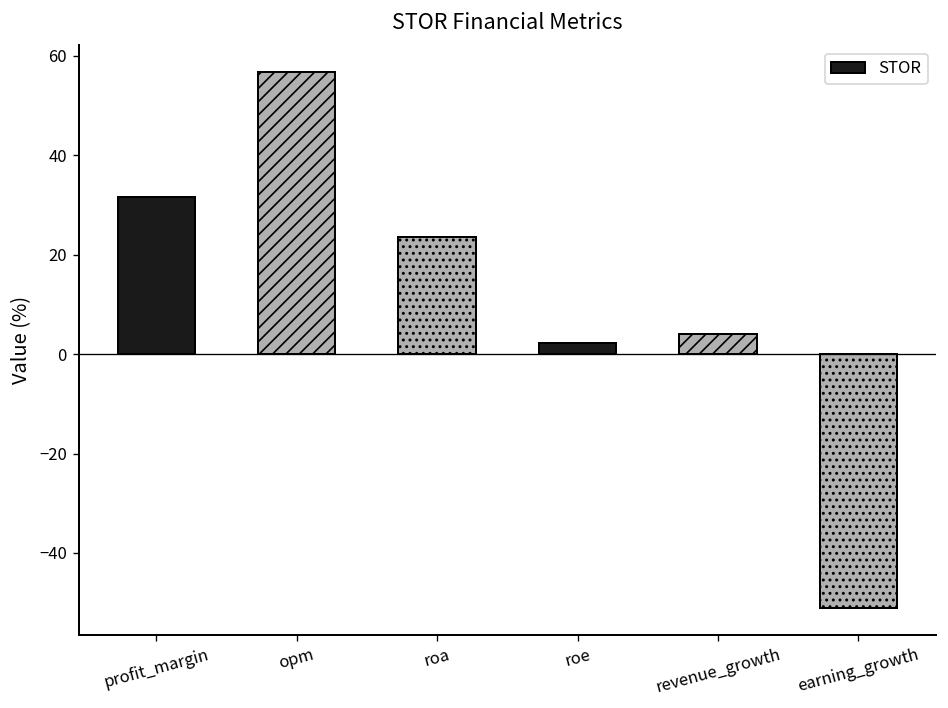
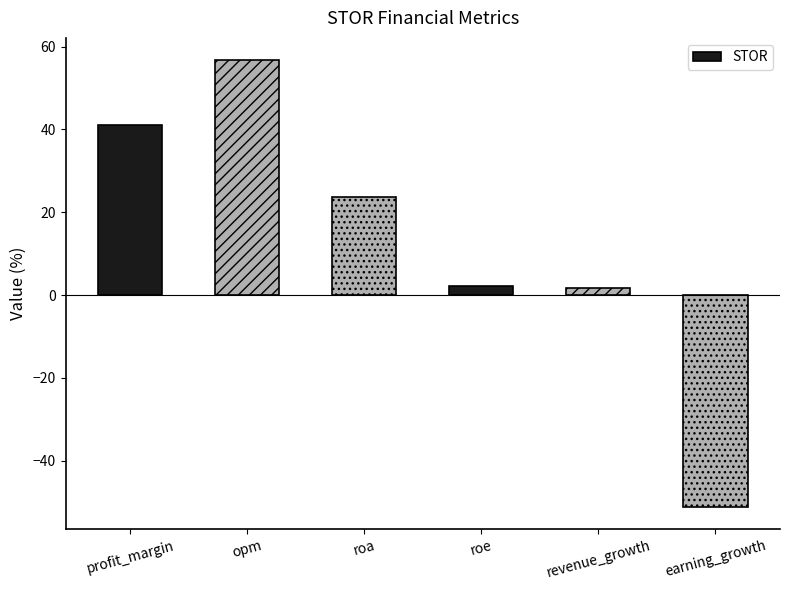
profit_margin: 32 -> 41
revenue_growth: 4 -> 2
